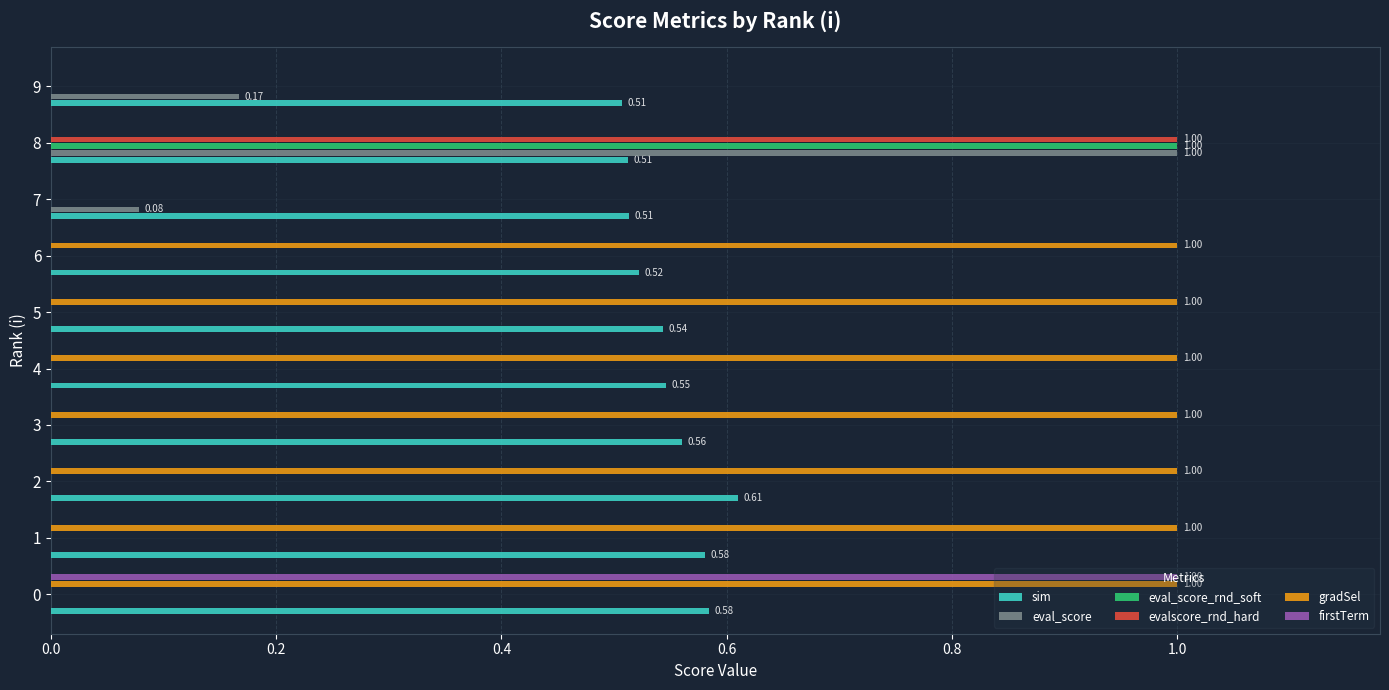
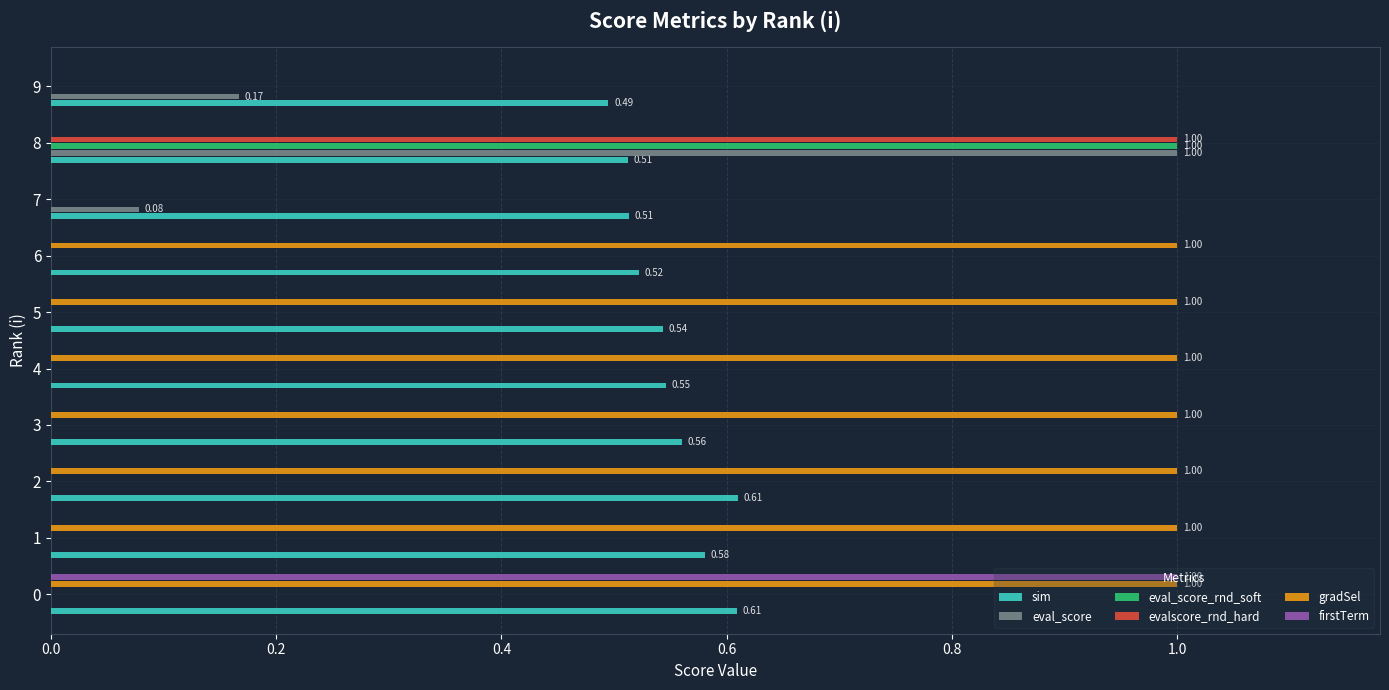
sim, 9: 0.51 -> 0.49
sim, 0: 0.58 -> 0.61
